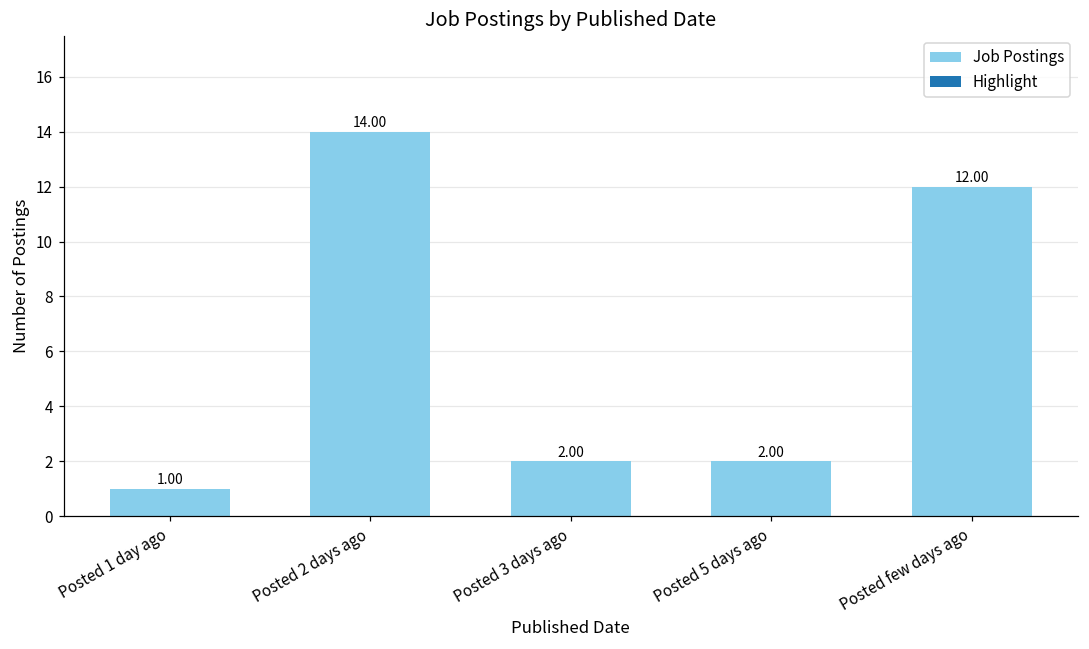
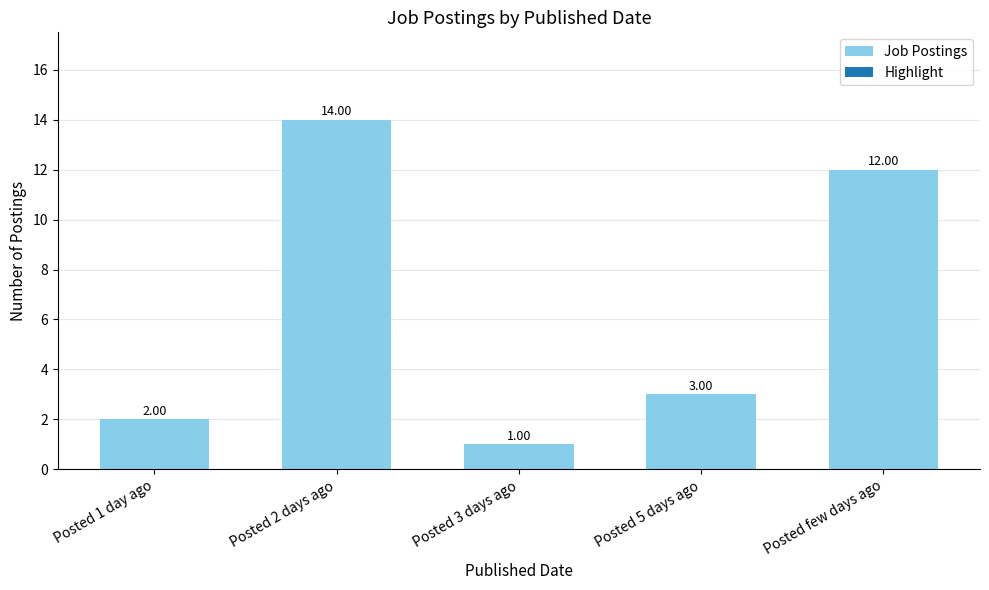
Posted 1 day ago: 1.00 -> 2.00
Posted 3 days ago: 2.00 -> 1.00
Posted 5 days ago: 2.00 -> 3.00
